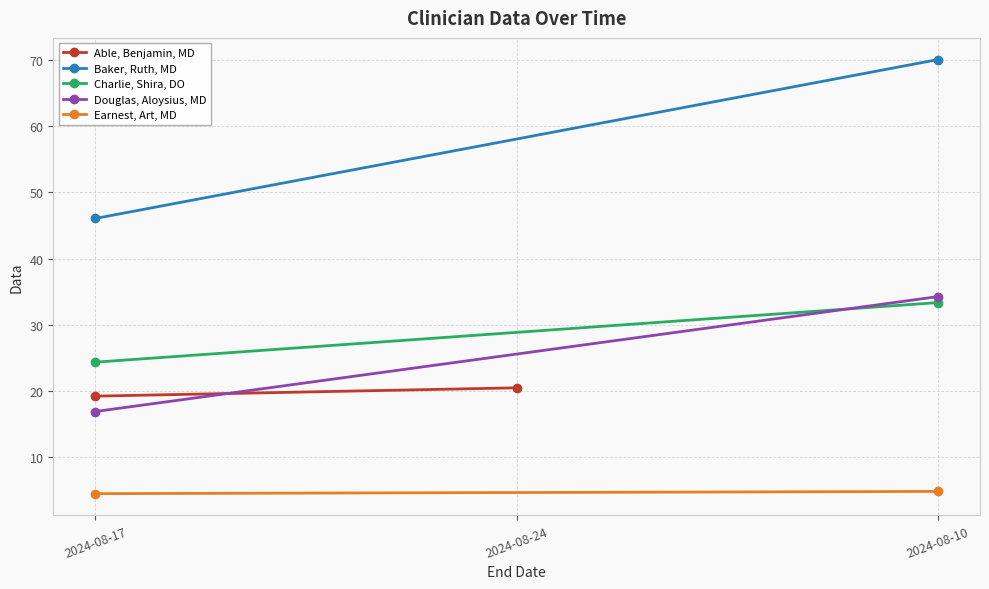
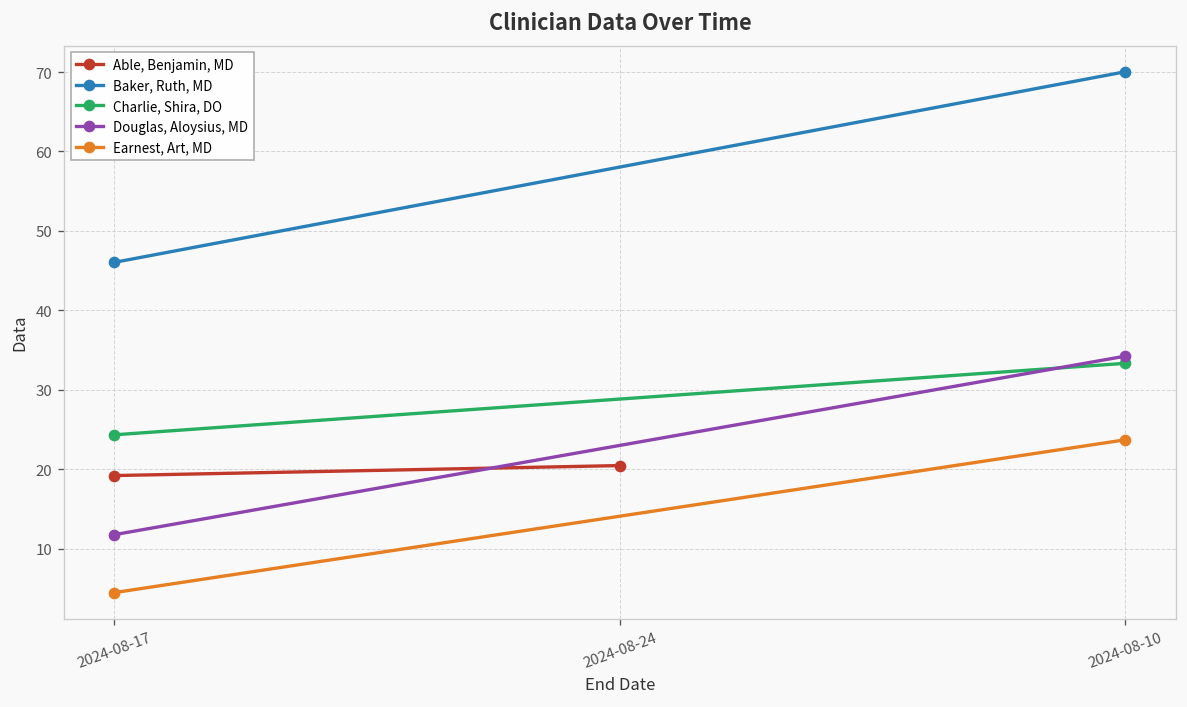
Douglas, Aloysius, MD, 2024-08-17: 17 -> 12
Earnest, Art, MD, 2024-08-10: 5 -> 24
